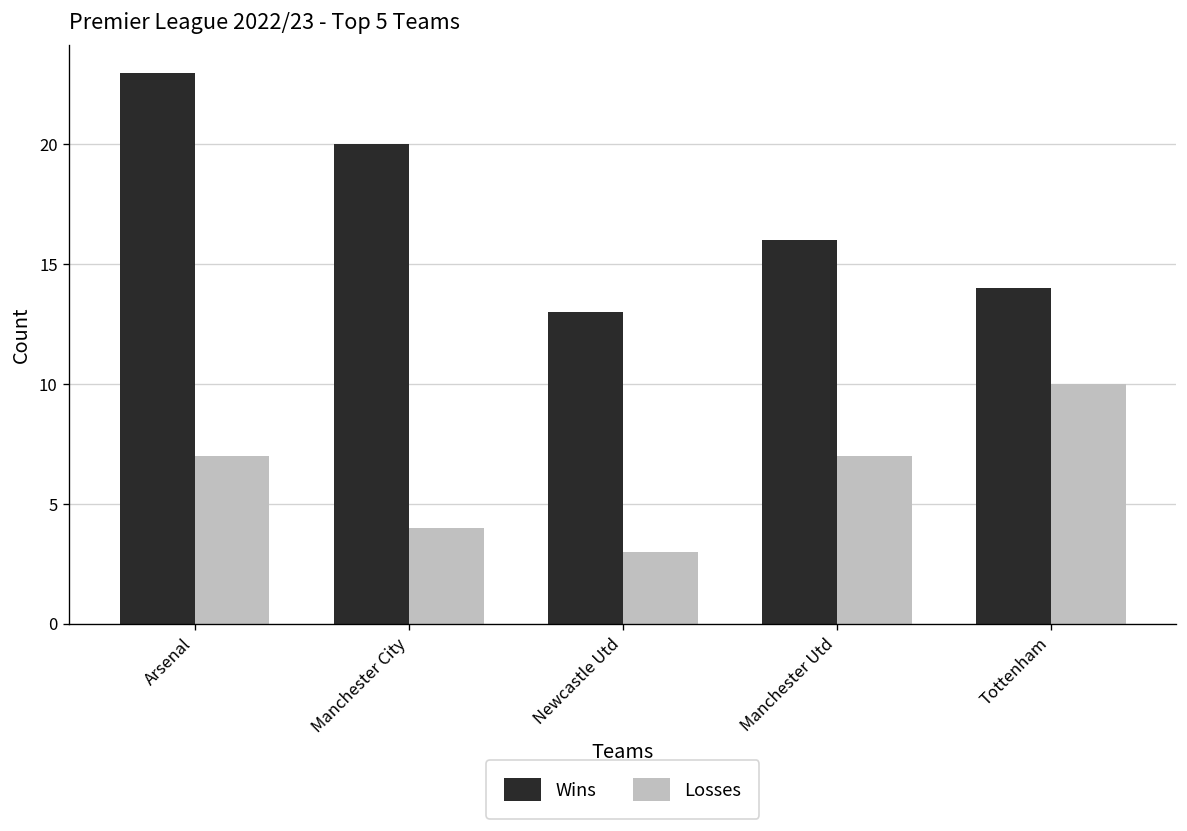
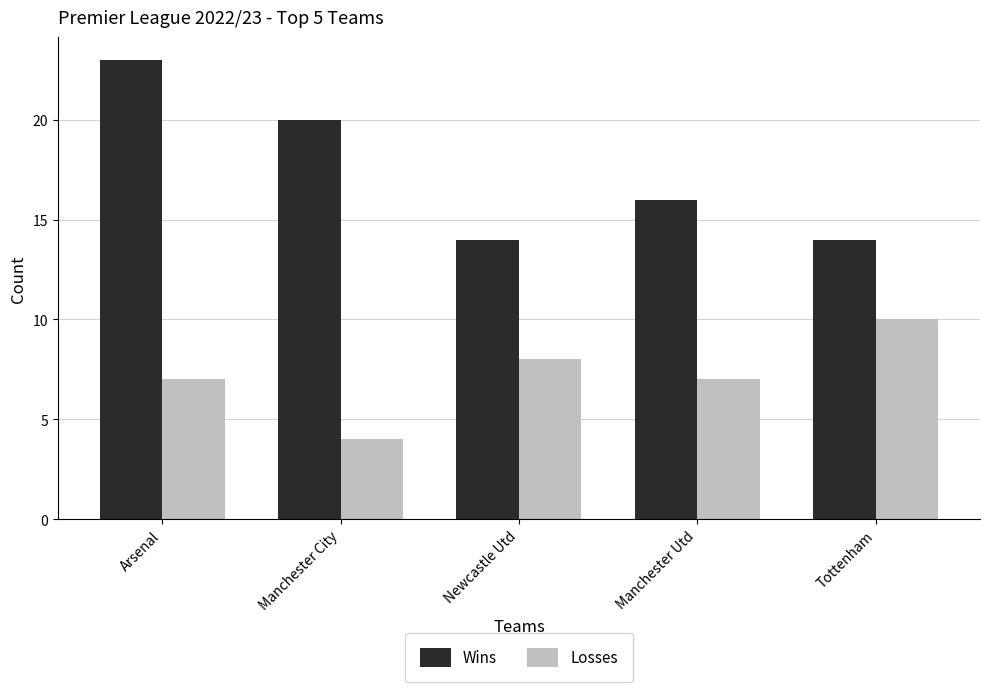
Wins, Newcastle Utd: 13 -> 14
Losses, Newcastle Utd: 3 -> 8
